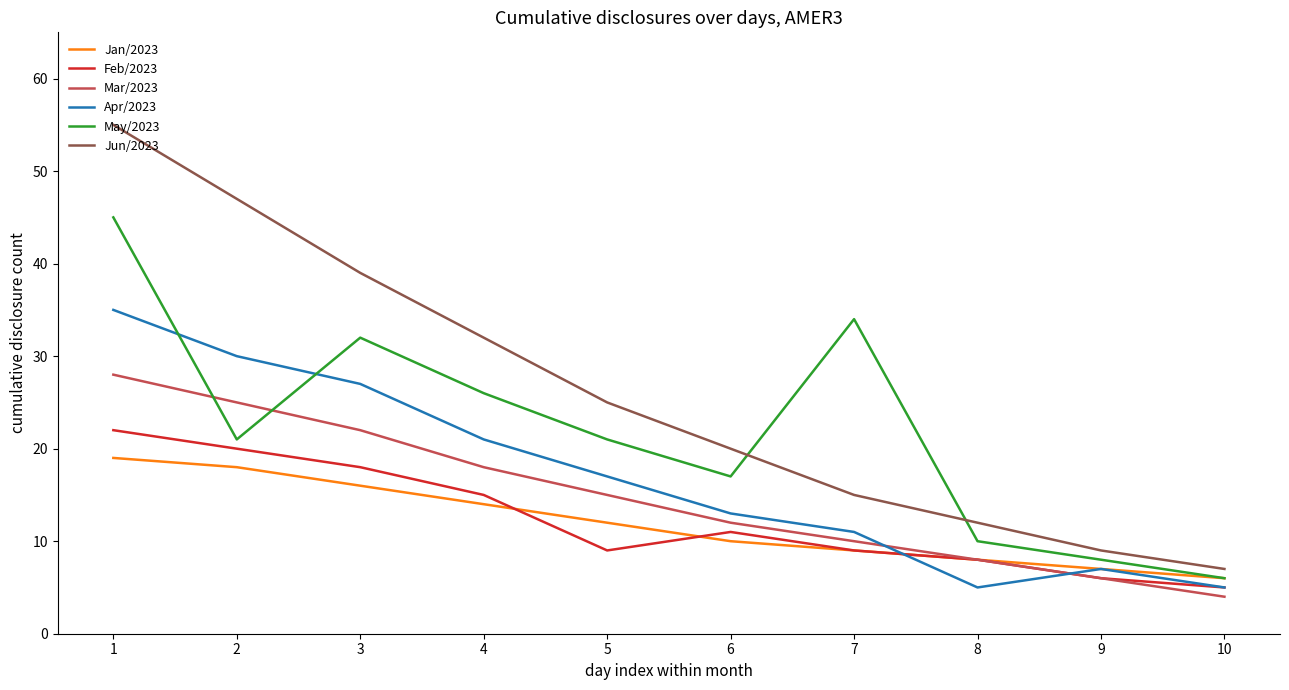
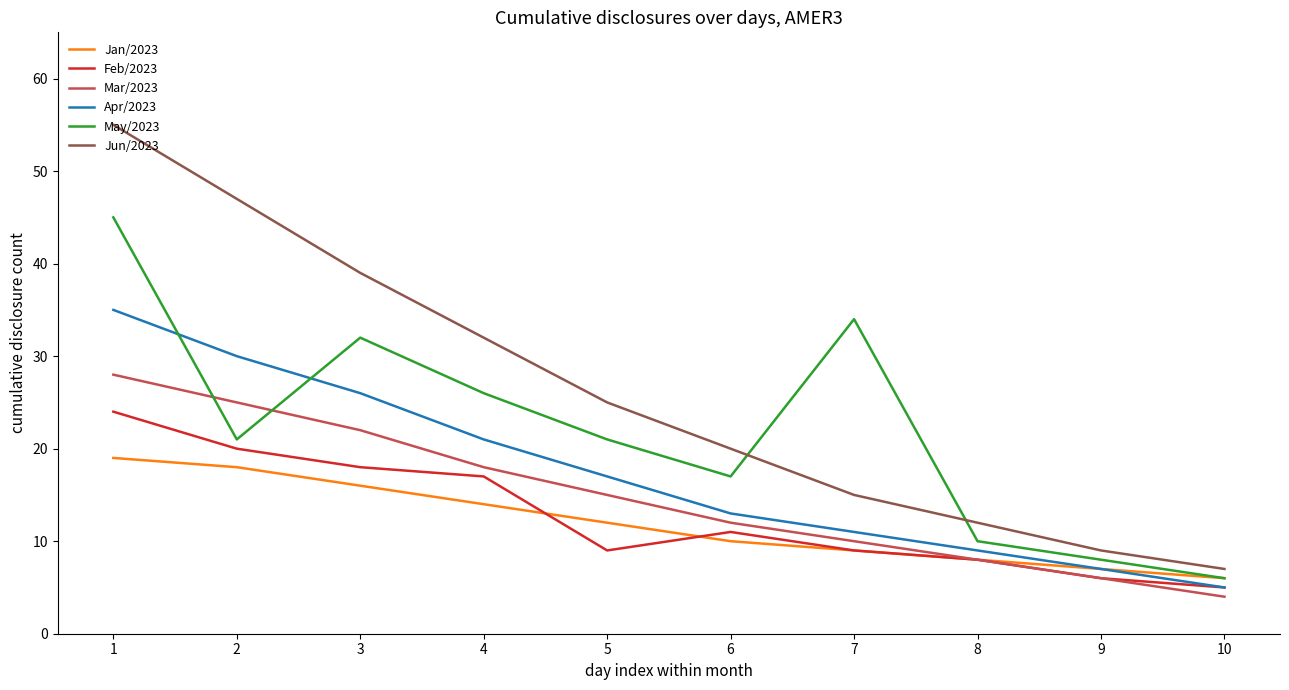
Feb/2023, 1: 22 -> 24
Apr/2023, 3: 27 -> 26
Feb/2023, 4: 15 -> 17
Apr/2023, 8: 5 -> 9
